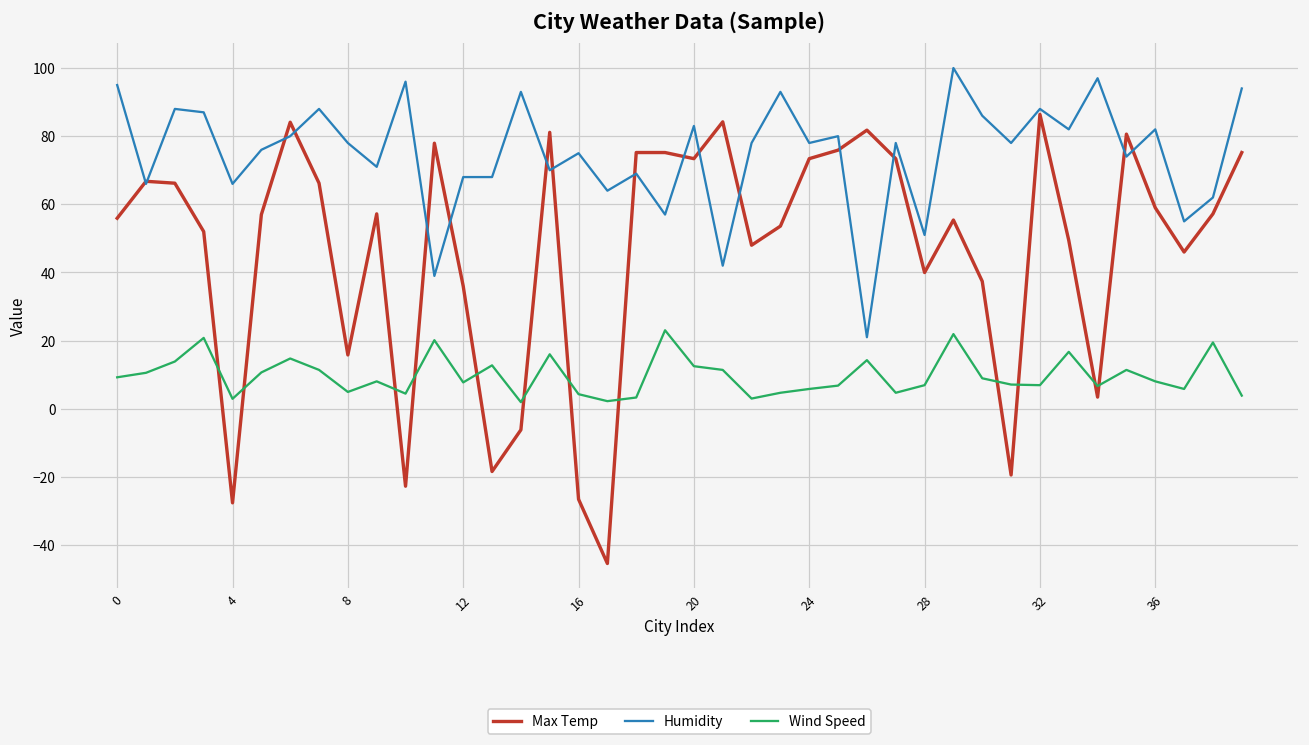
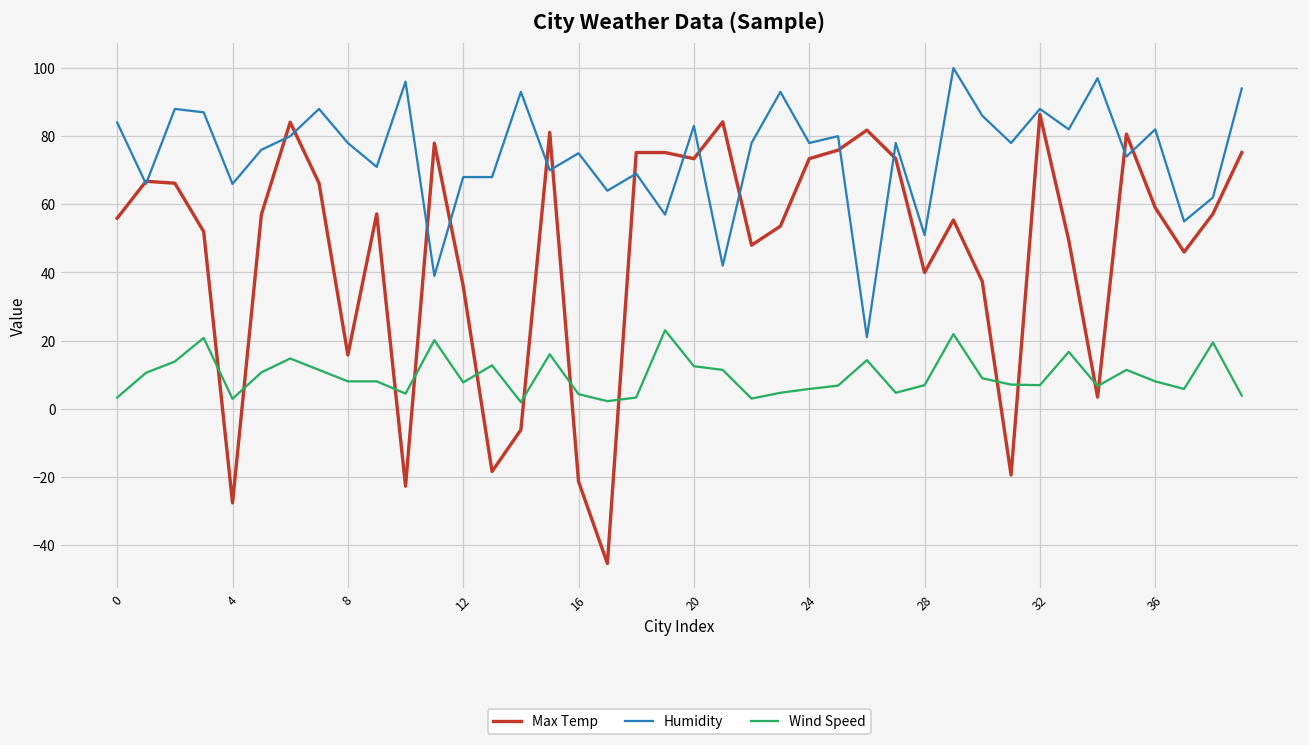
Humidity, 0: 95 -> 84
Wind Speed, 0: 9 -> 3
Wind Speed, 8: 5 -> 8
Max Temp, 16: -27 -> -21
